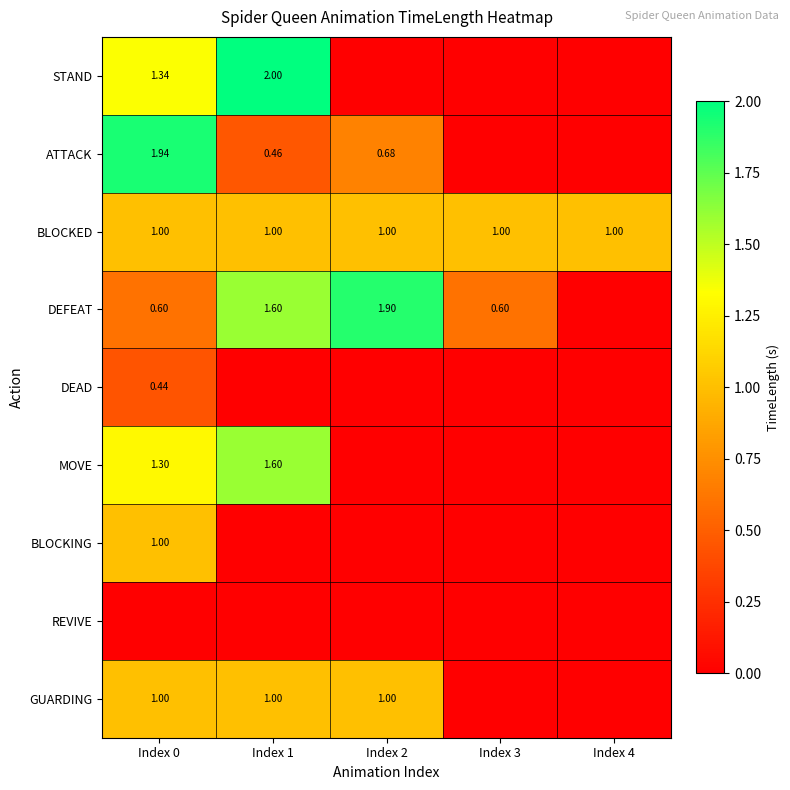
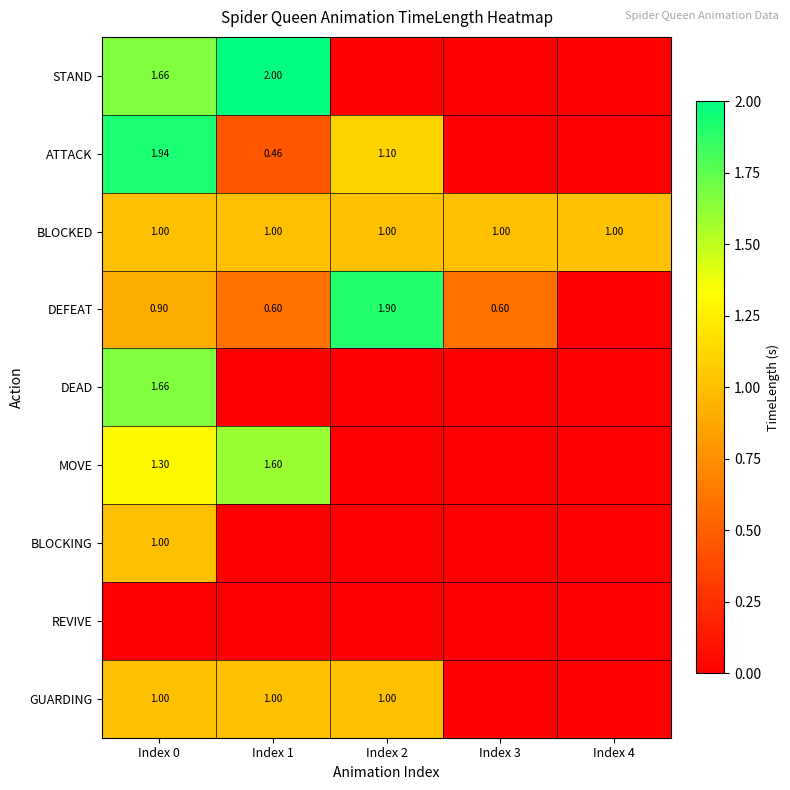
STAND, Index 0: 1.34 -> 1.66
ATTACK, Index 2: 0.68 -> 1.10
DEFEAT, Index 0: 0.60 -> 0.90
DEFEAT, Index 1: 1.60 -> 0.60
DEAD, Index 0: 0.44 -> 1.66
